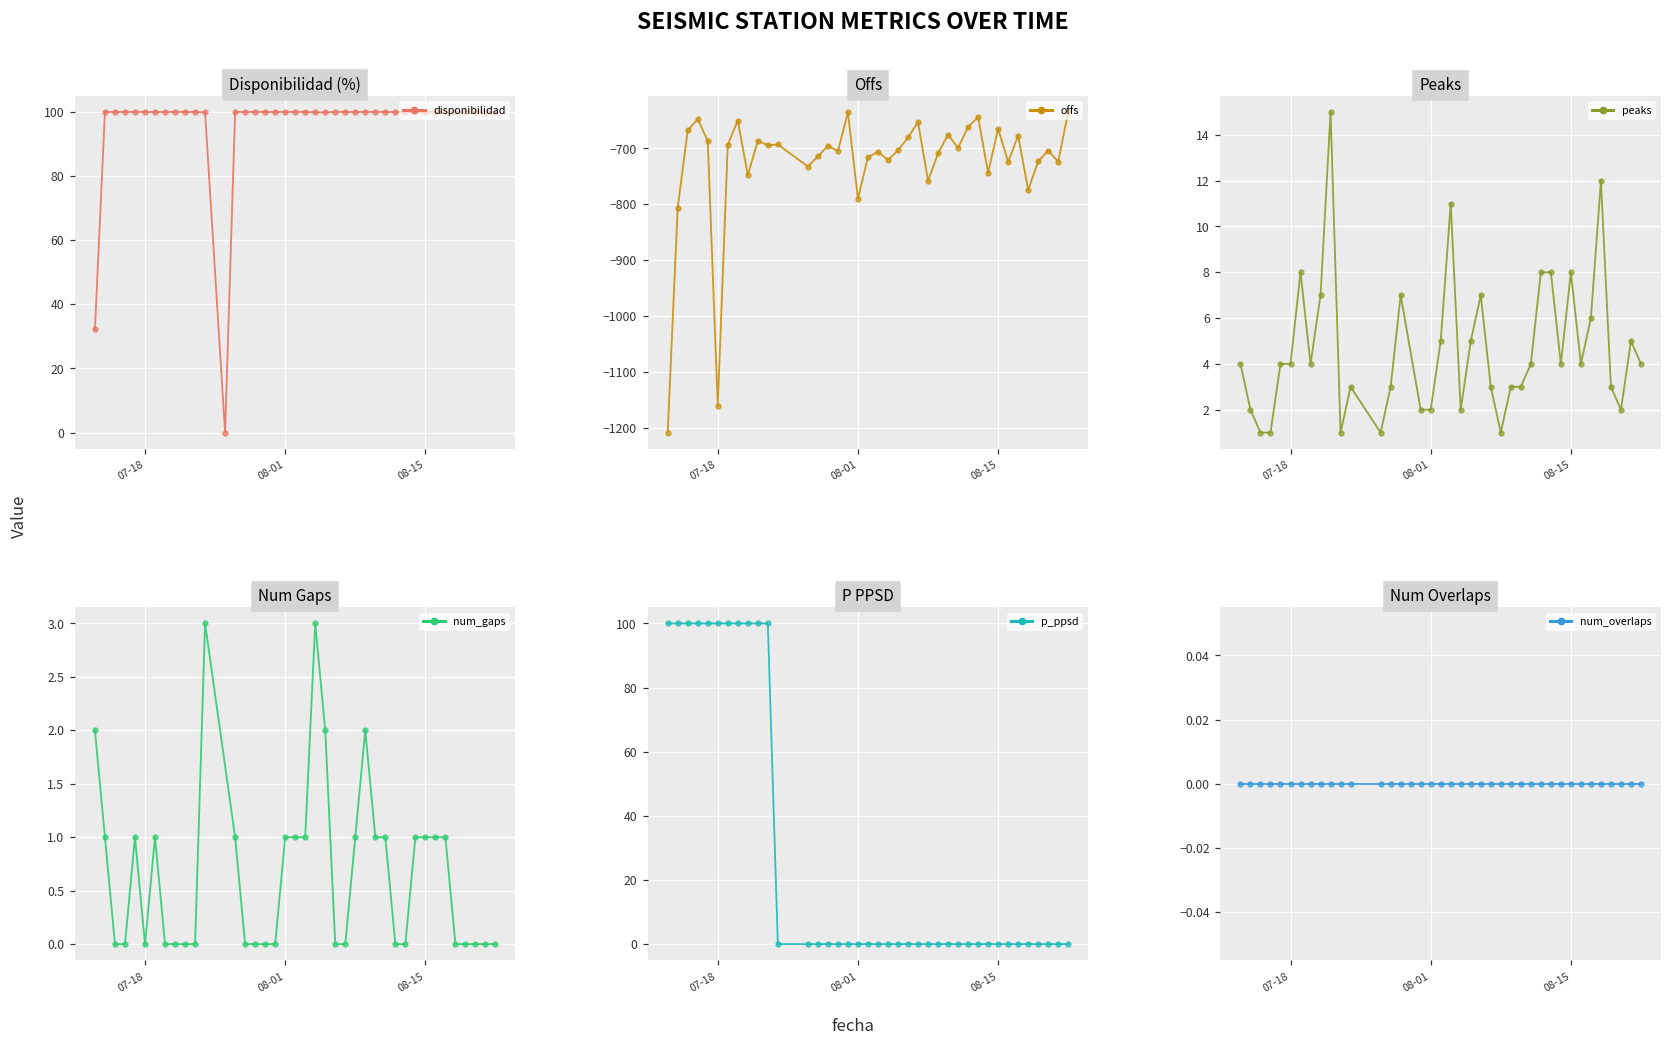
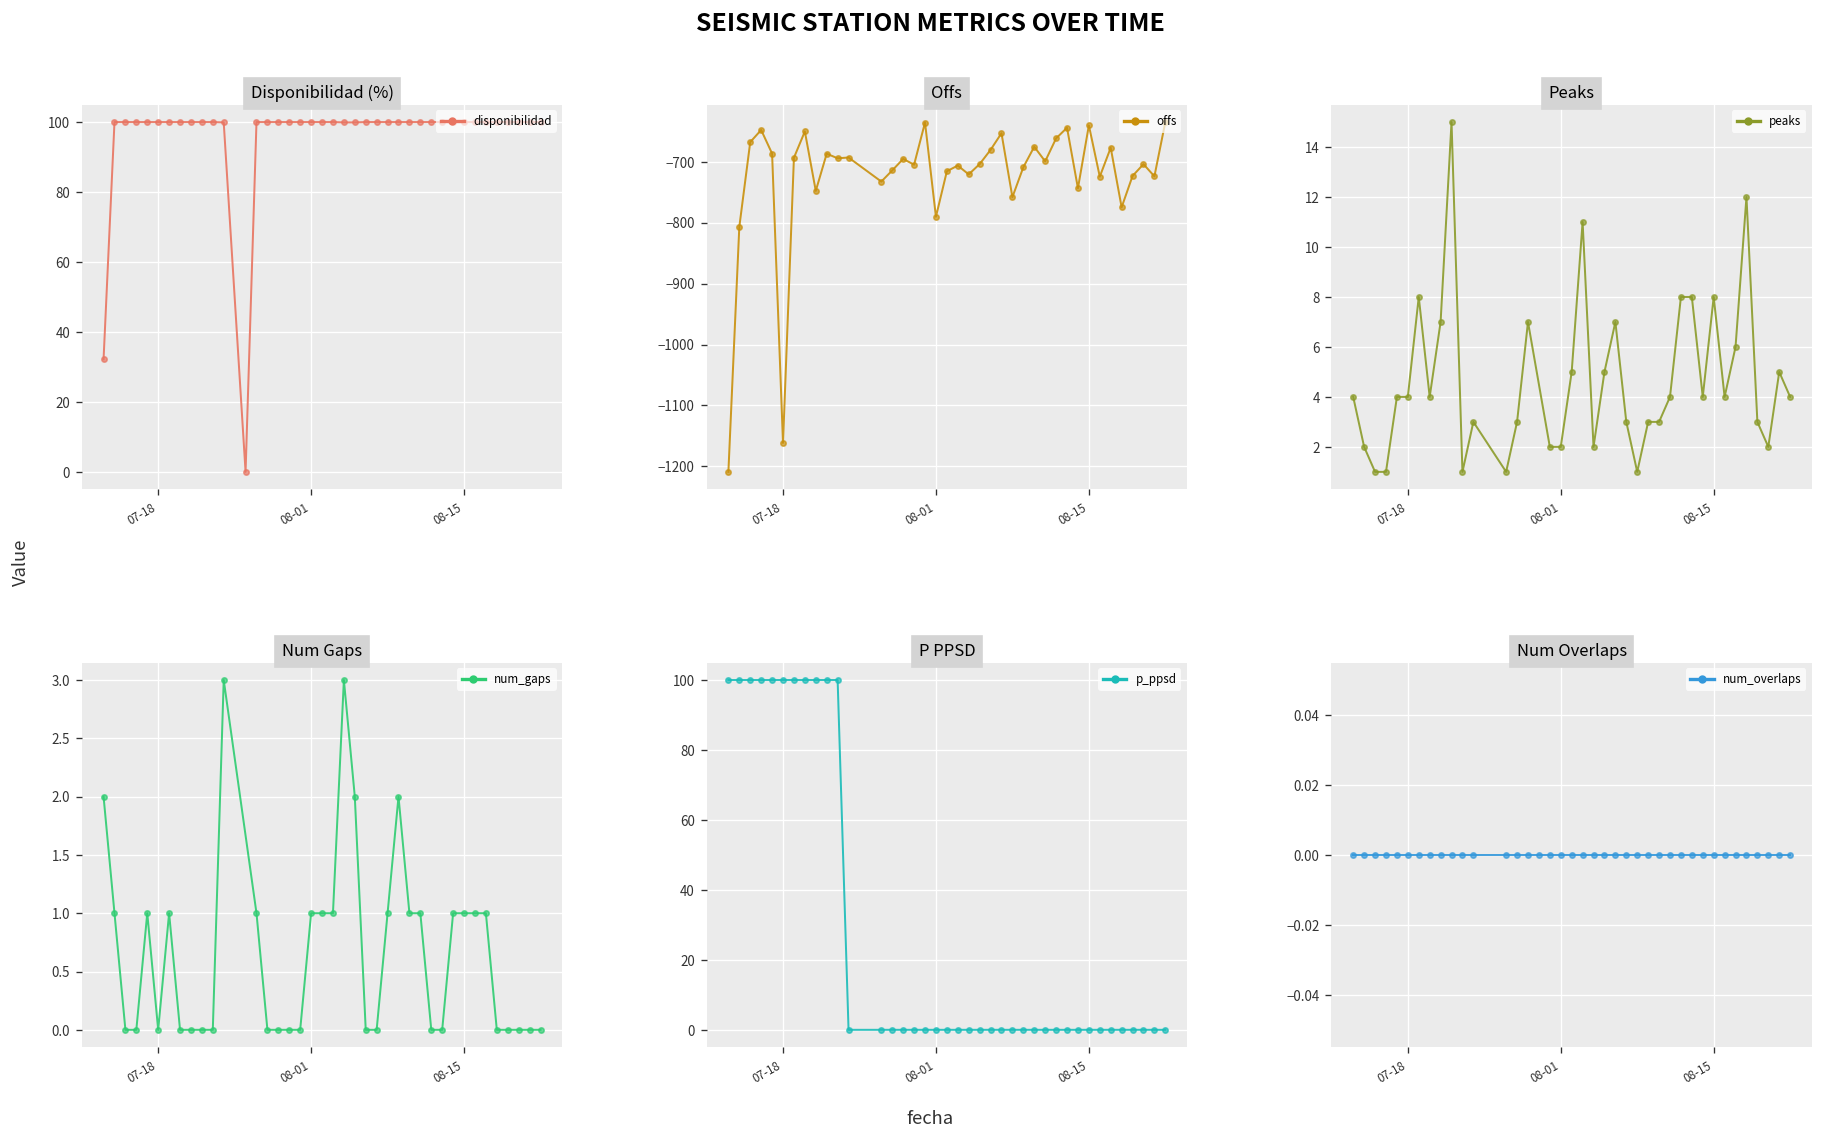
Offs, 08-15: -660 -> -640
